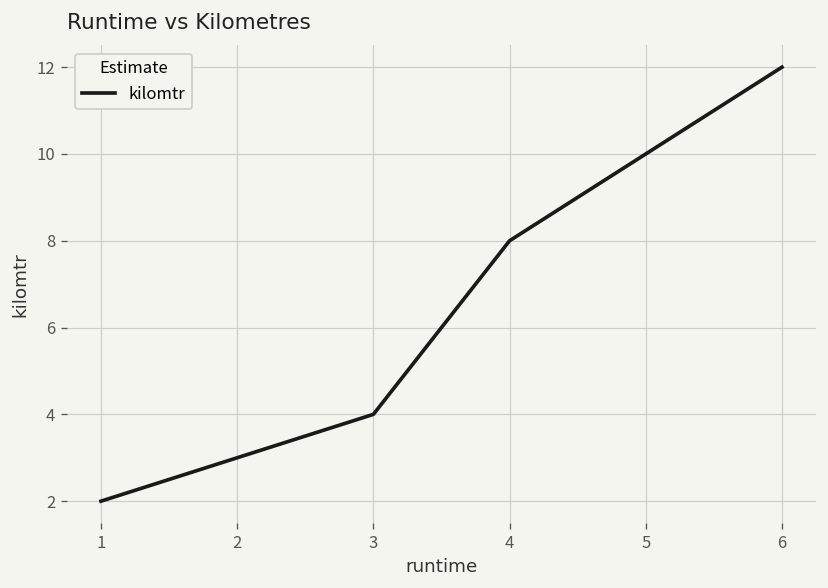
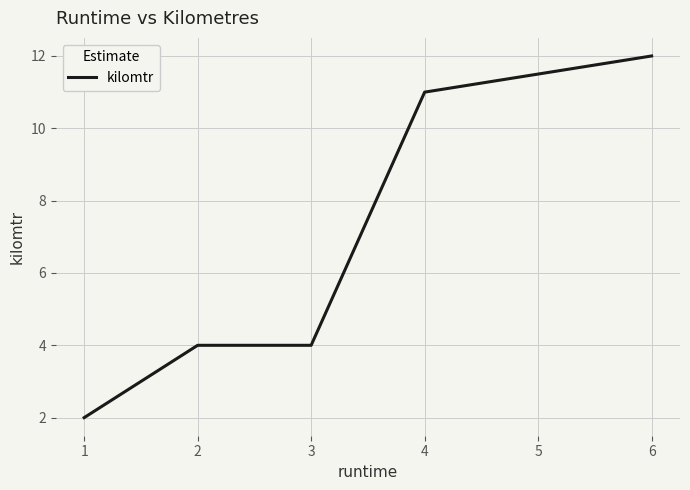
2: 3 -> 4
4: 8 -> 11
